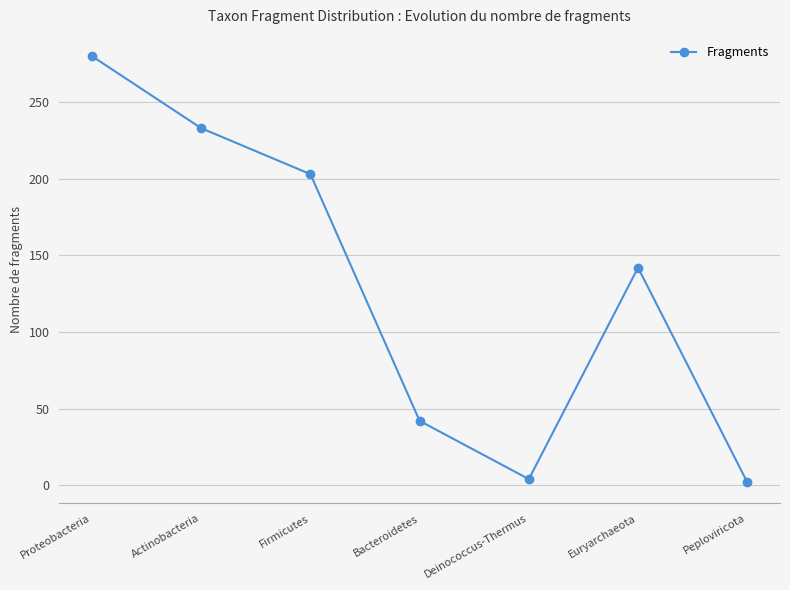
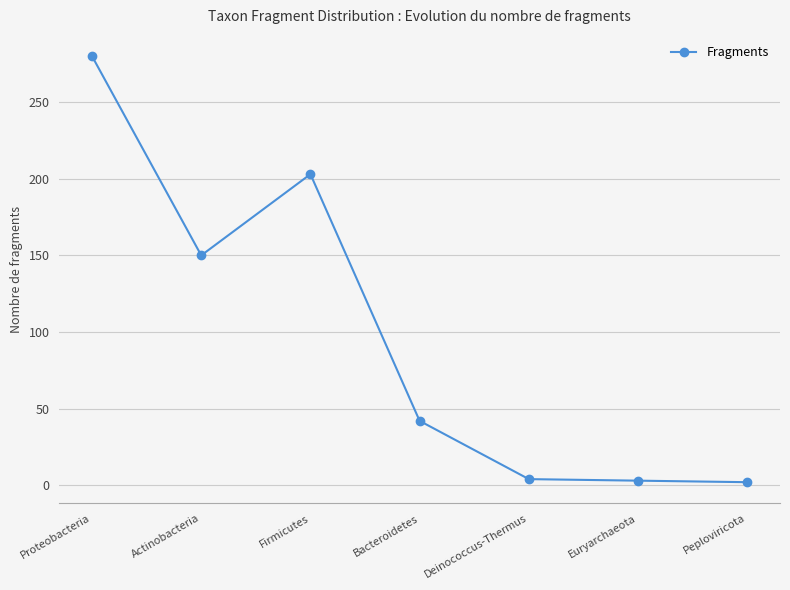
Actinobacteria: 233 -> 150
Euryarchaeota: 142 -> 3
